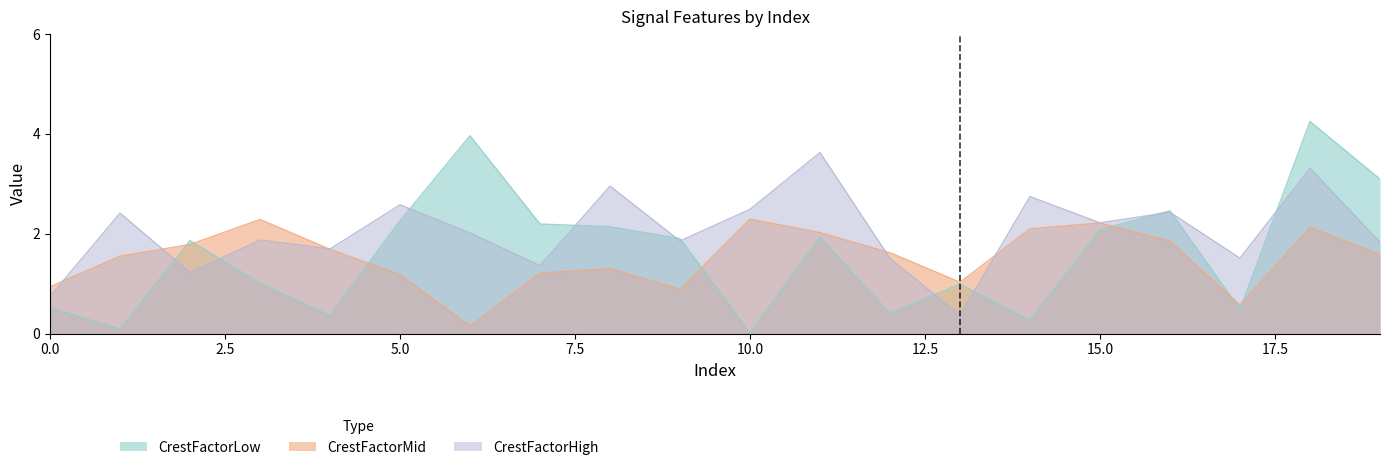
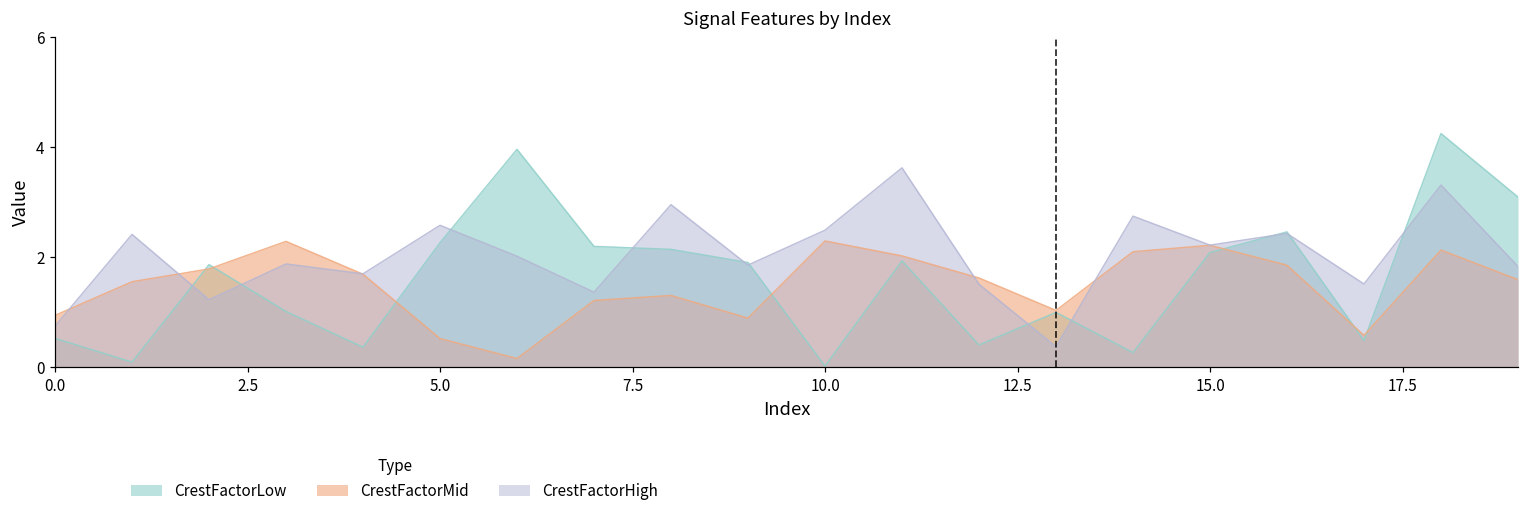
CrestFactorMid, 5.0: 1.2 -> 0.5
